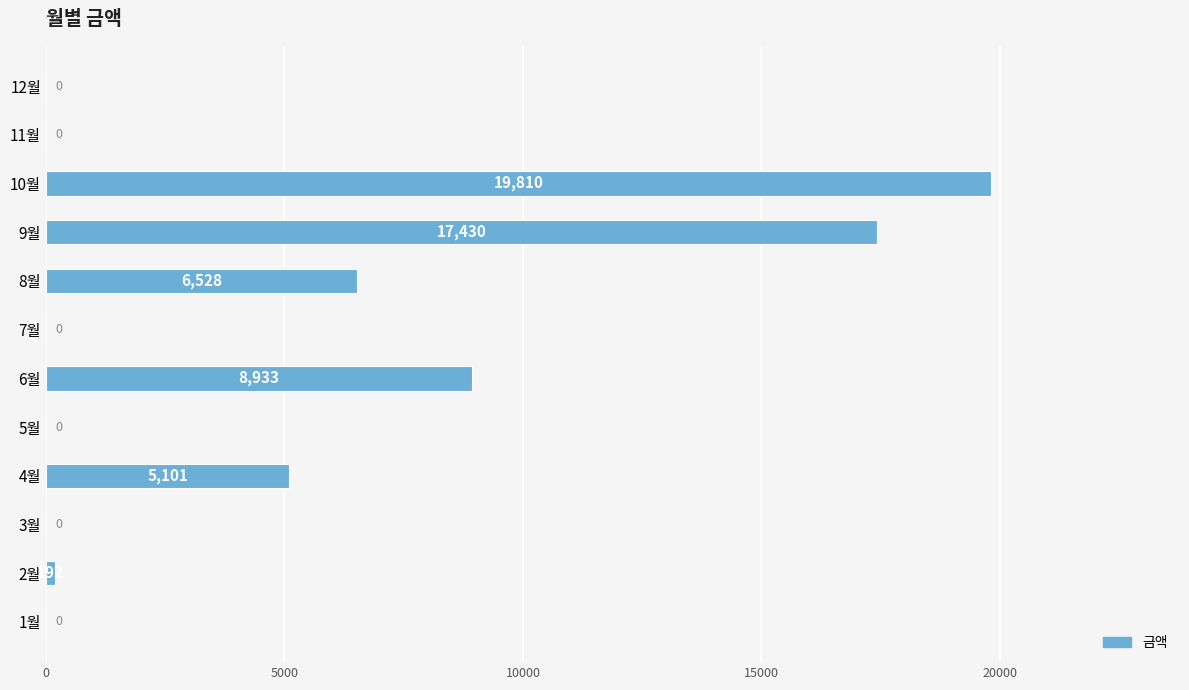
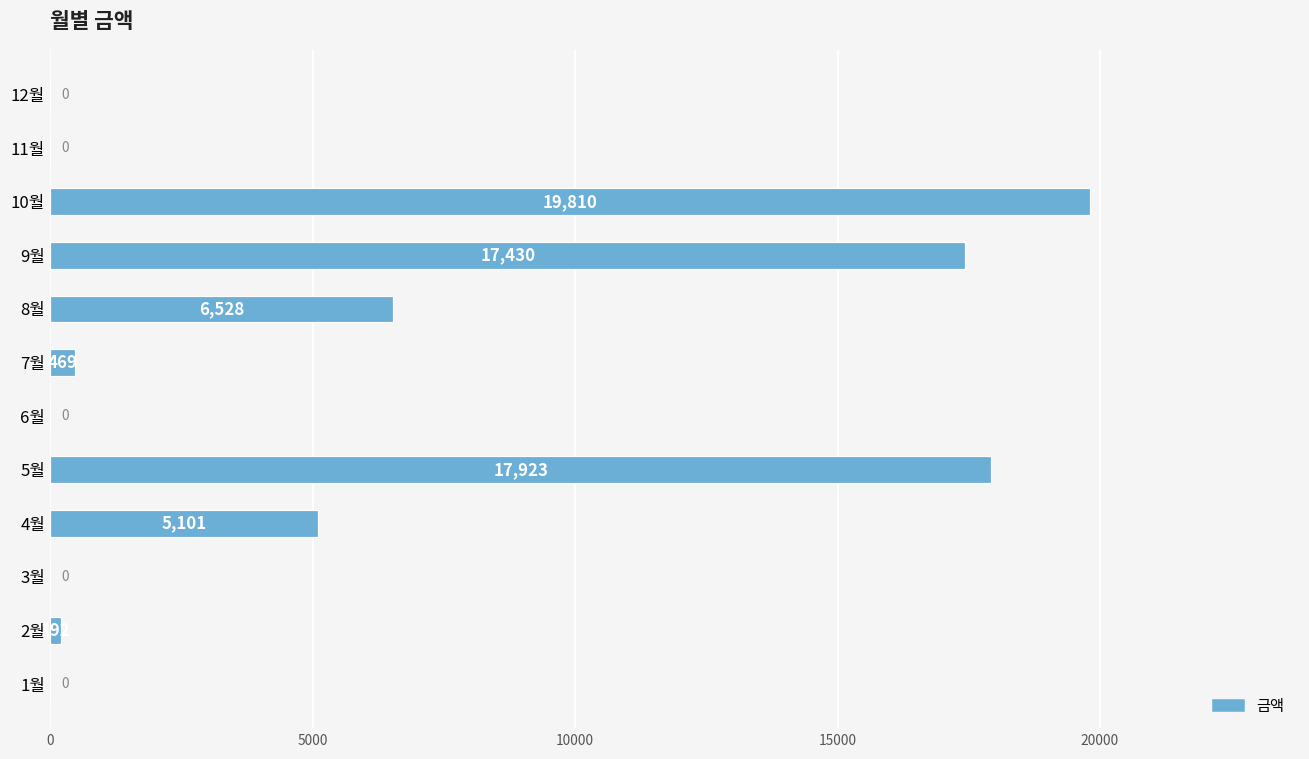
7월: 0 -> 469
6월: 8,933 -> 0
5월: 0 -> 17,923
